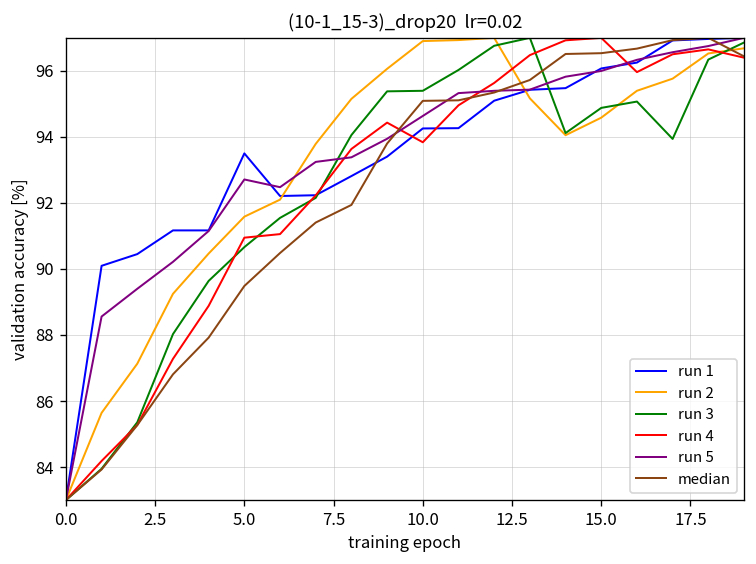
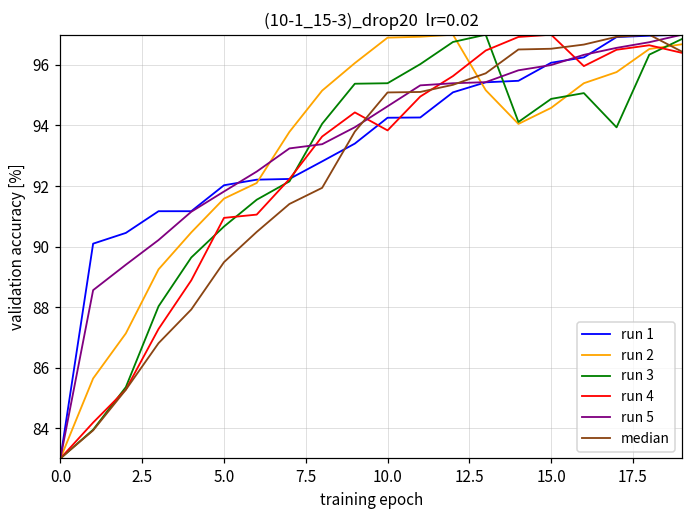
run 1, 5.0: 93.5 -> 92.0
run 5, 5.0: 92.7 -> 91.8
